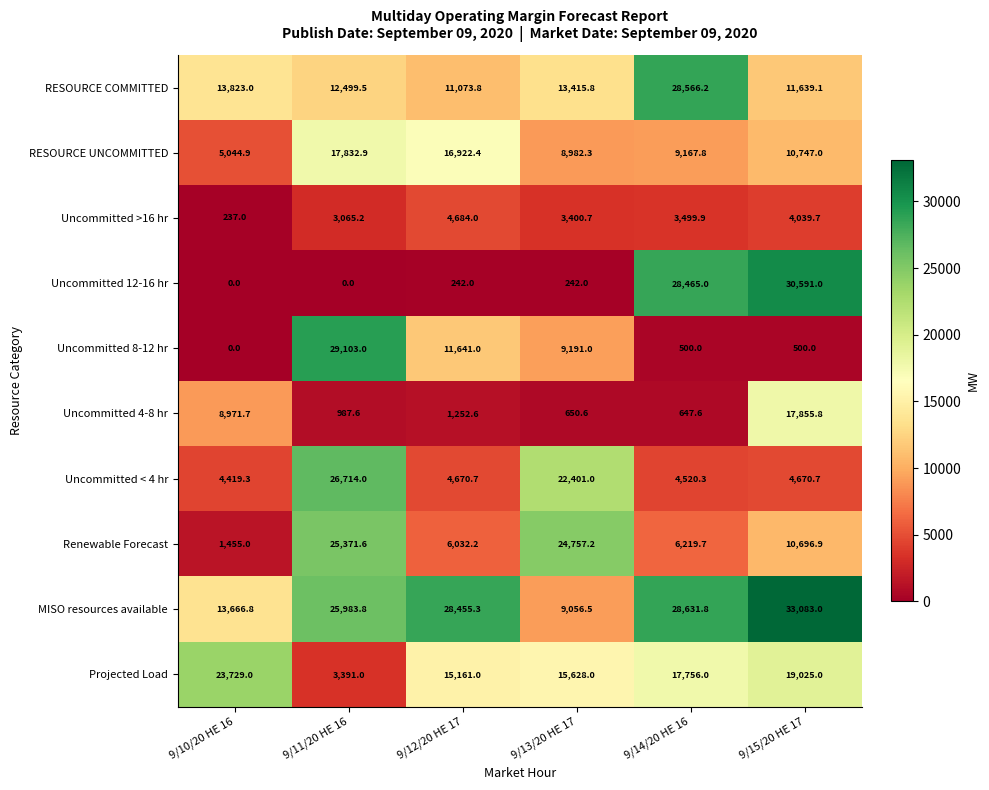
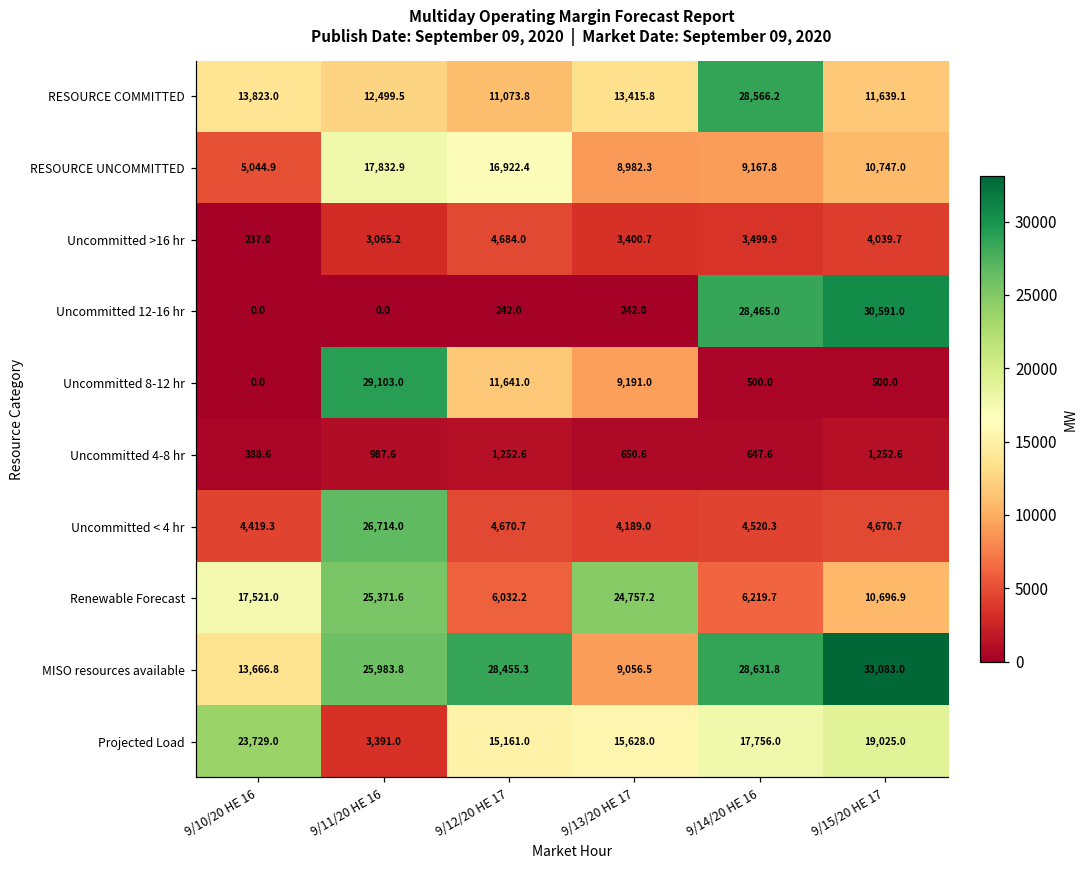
Uncommitted 4-8 hr, 9/10/20 HE 16: 8,971.7 -> 388.6
Uncommitted 4-8 hr, 9/15/20 HE 17: 17,855.8 -> 1,252.6
Uncommitted < 4 hr, 9/13/20 HE 17: 22,401.0 -> 4,189.0
Renewable Forecast, 9/10/20 HE 16: 1,455.0 -> 17,521.0
